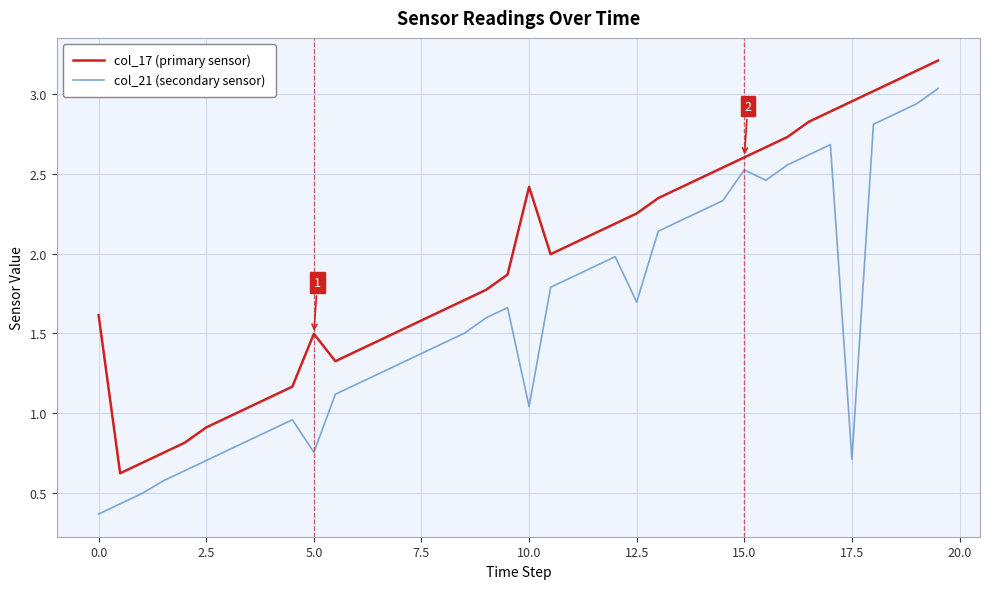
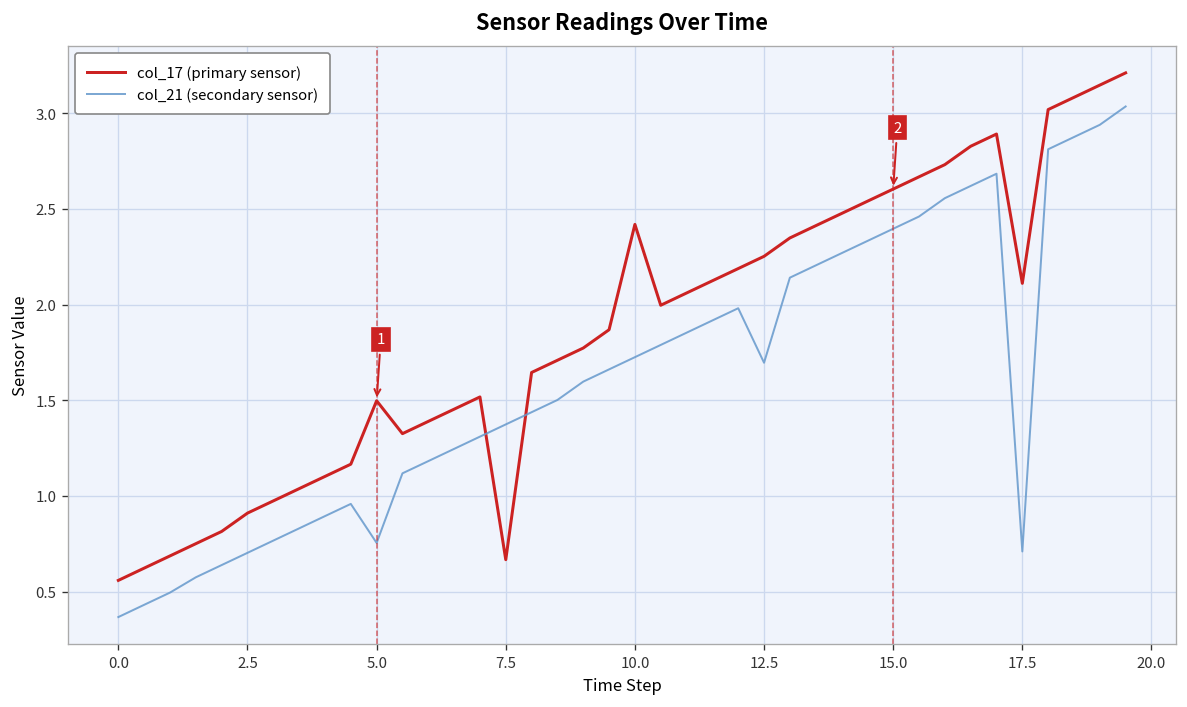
col_17 (primary sensor), 0.0: 1.61 -> 0.56
col_17 (primary sensor), 7.5: 1.58 -> 0.67
col_21 (secondary sensor), 10.0: 1.04 -> 1.72
col_21 (secondary sensor), 15.0: 2.52 -> 2.40
col_17 (primary sensor), 17.5: 2.95 -> 2.11
